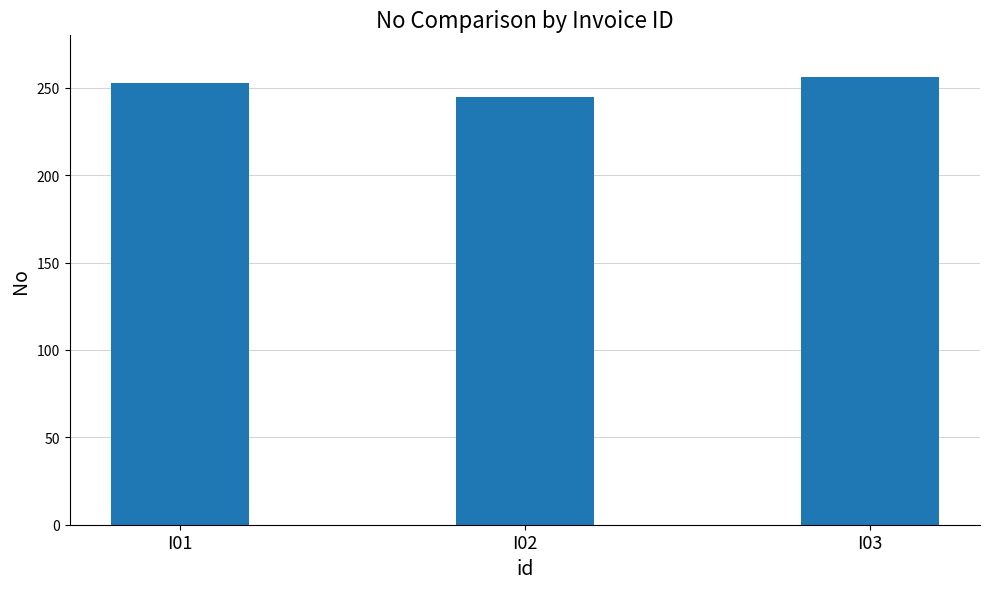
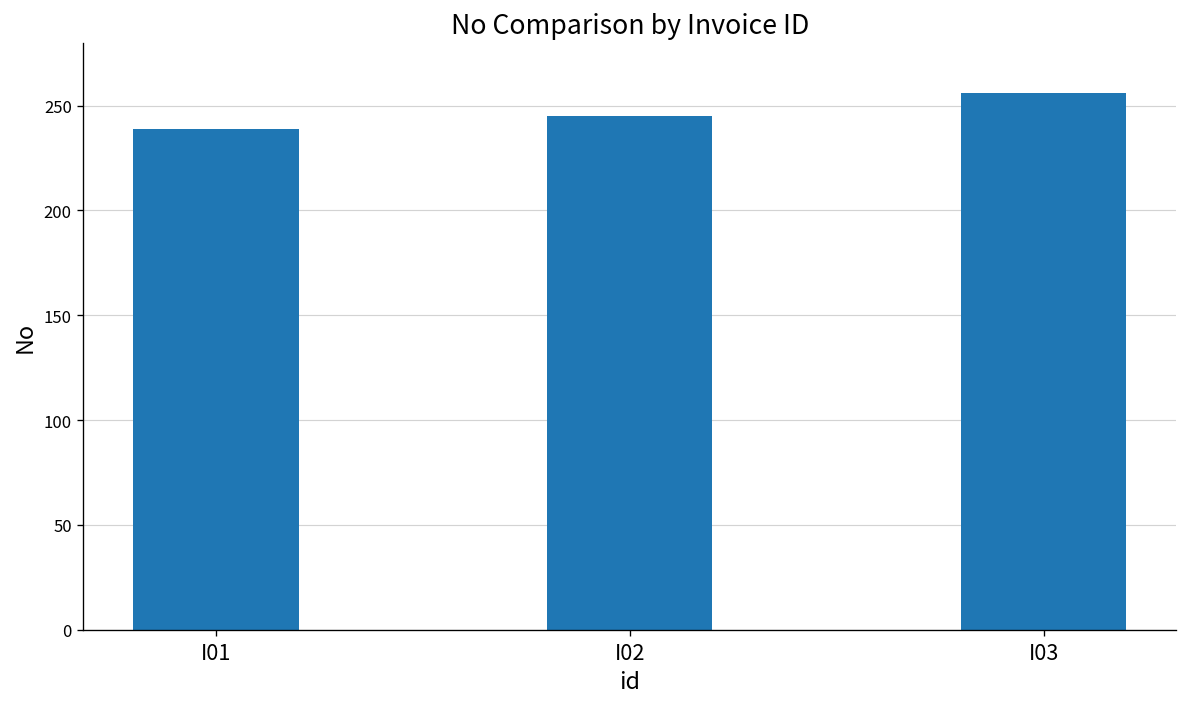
I01: 253 -> 239
